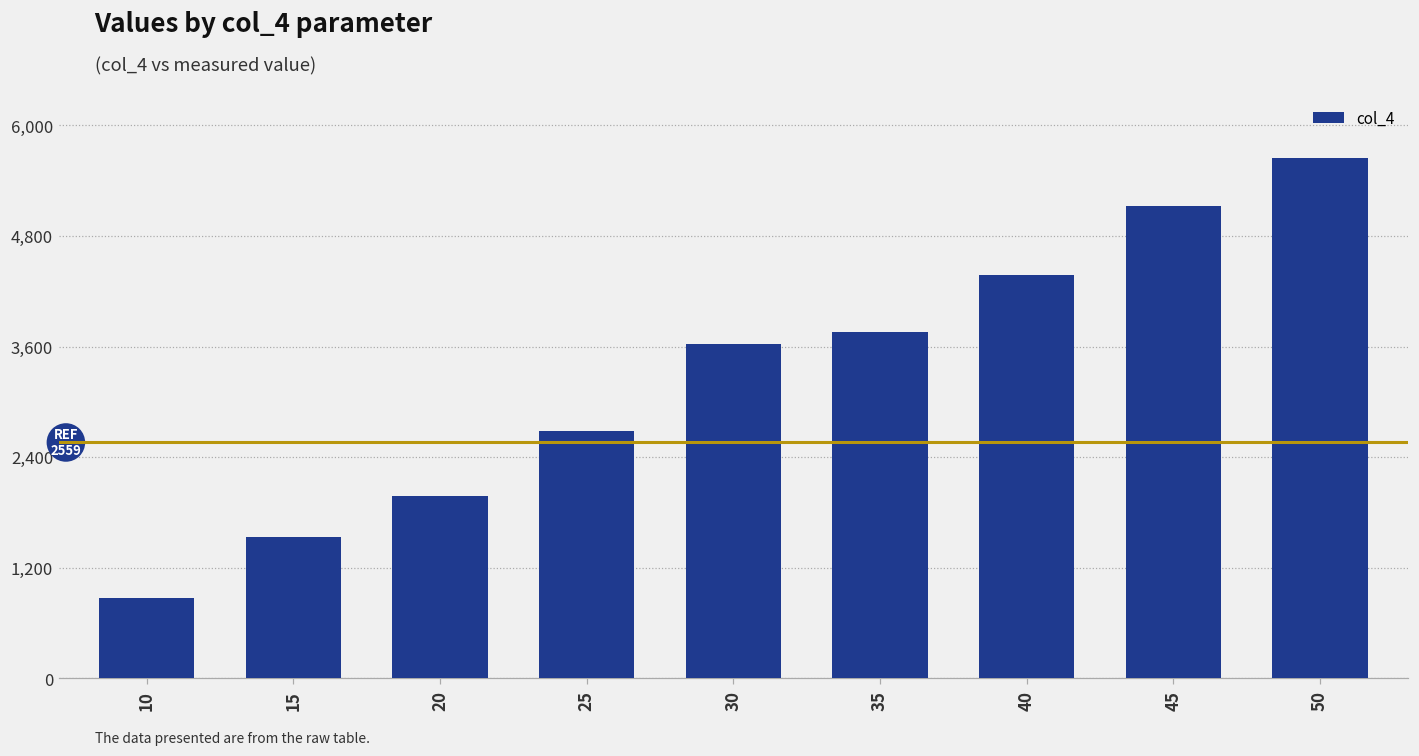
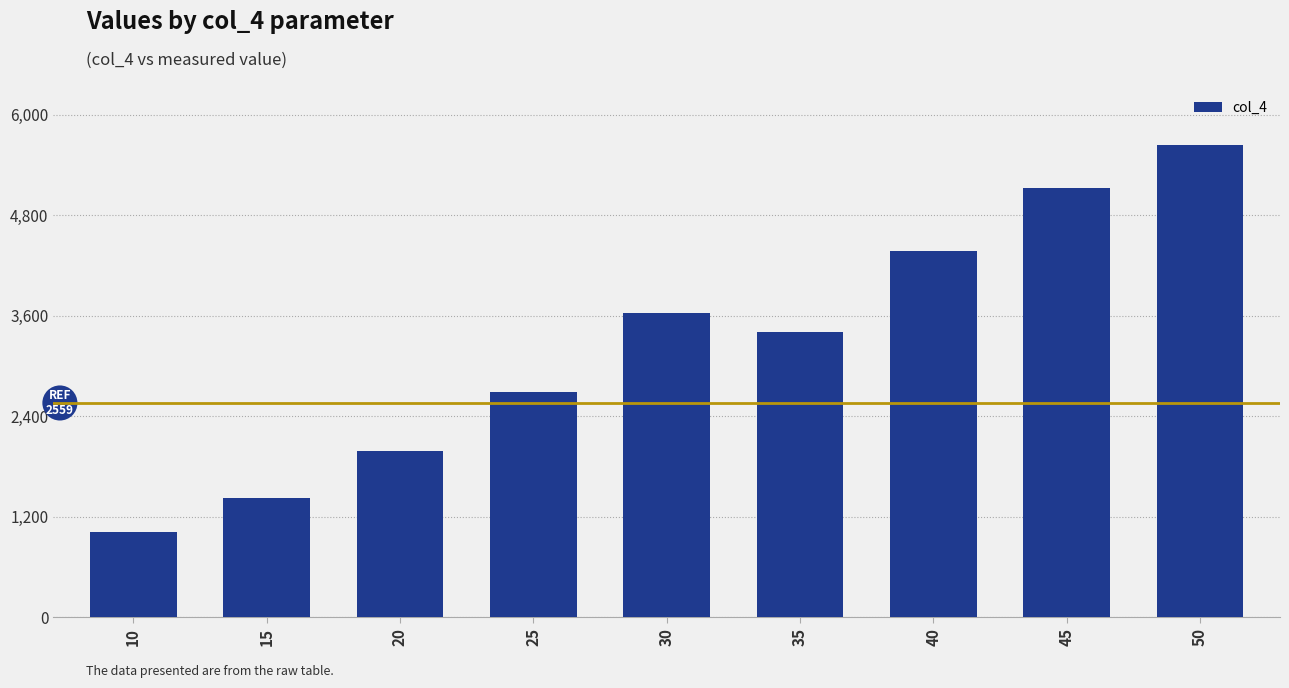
10: 900 -> 1,000
15: 1,500 -> 1,400
35: 3,800 -> 3,400
